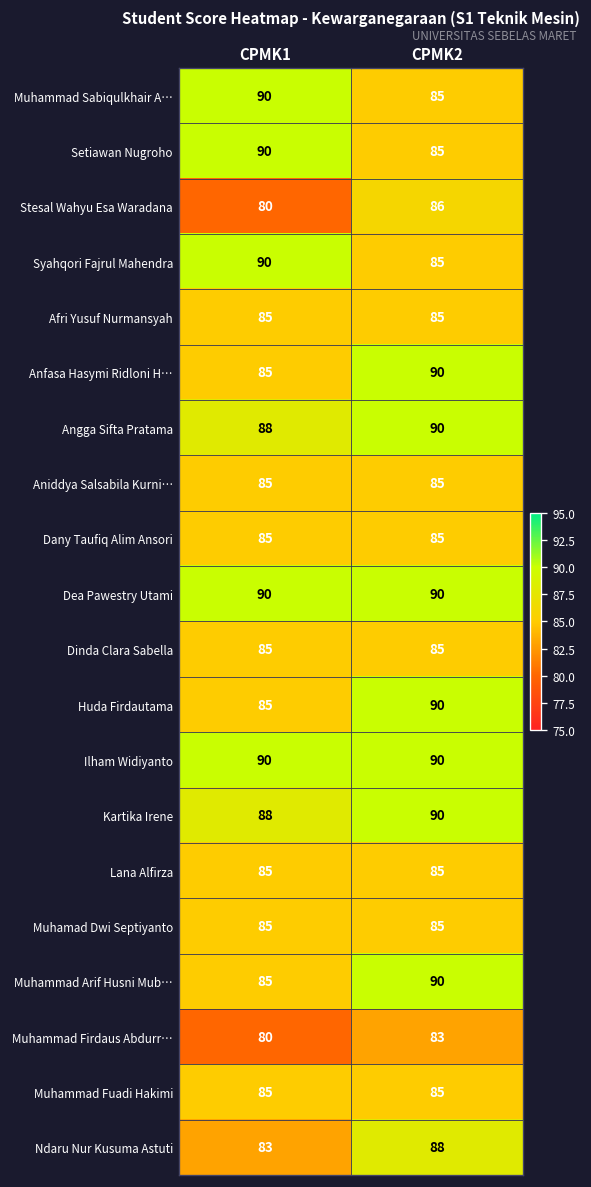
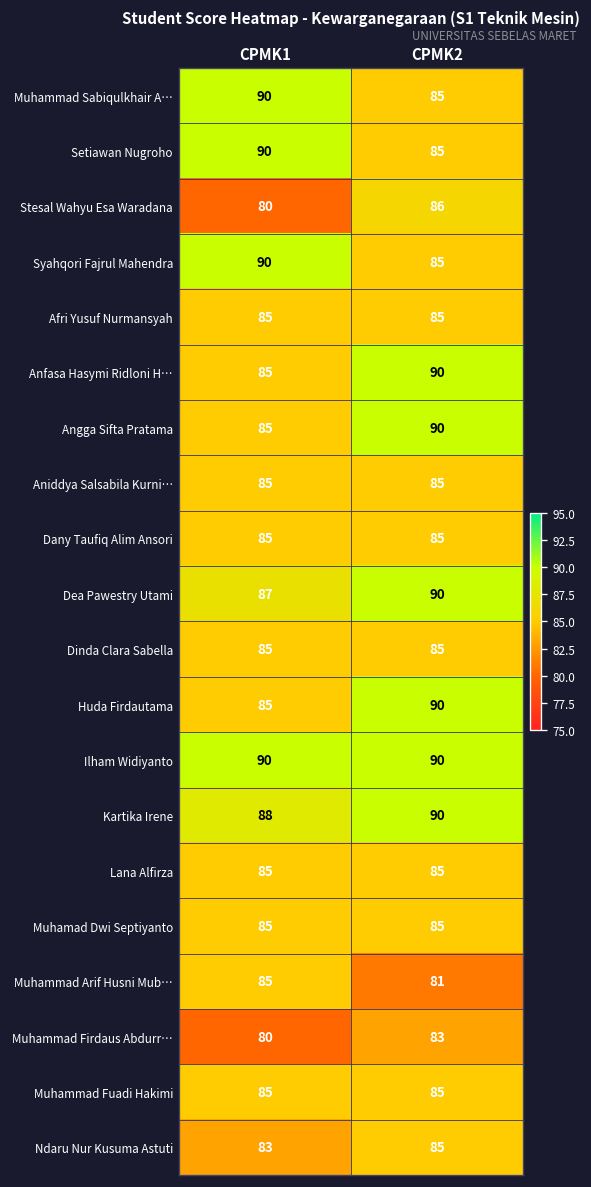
Angga Sifta Pratama, CPMK1: 88 -> 85
Dea Pawestry Utami, CPMK1: 90 -> 87
Muhammad Arif Husni Mub…, CPMK2: 90 -> 81
Ndaru Nur Kusuma Astuti, CPMK2: 88 -> 85
